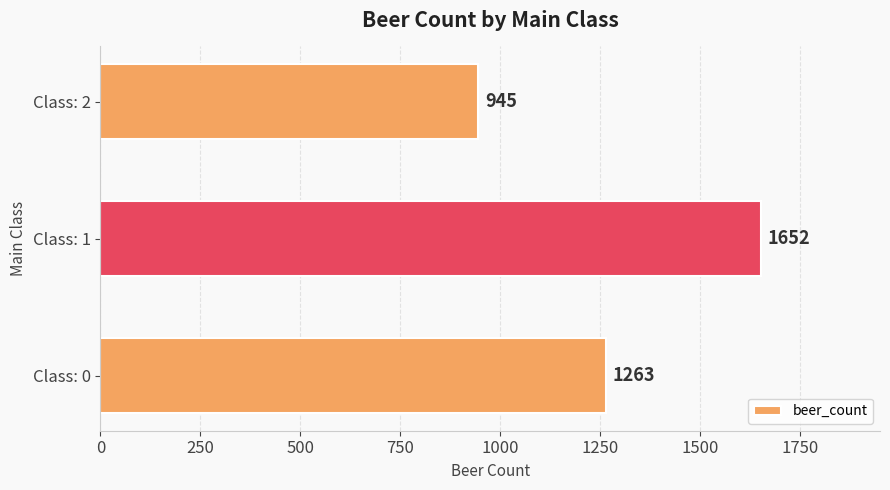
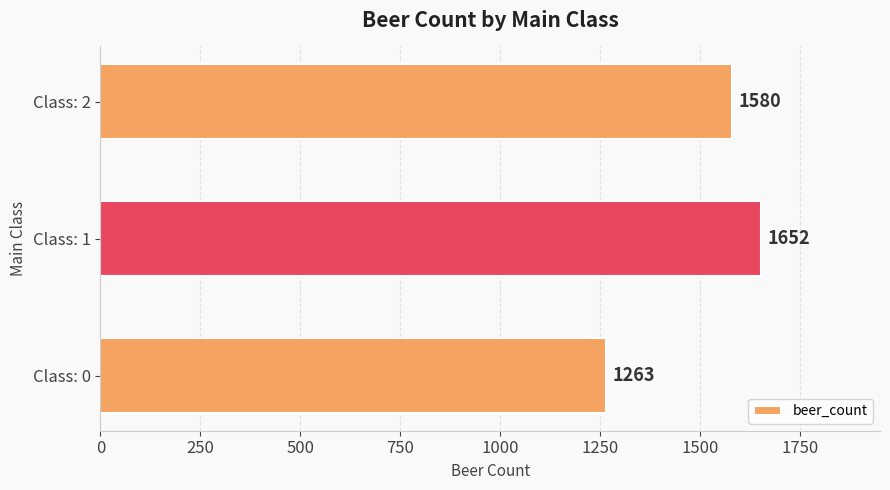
Class: 2: 945 -> 1580
